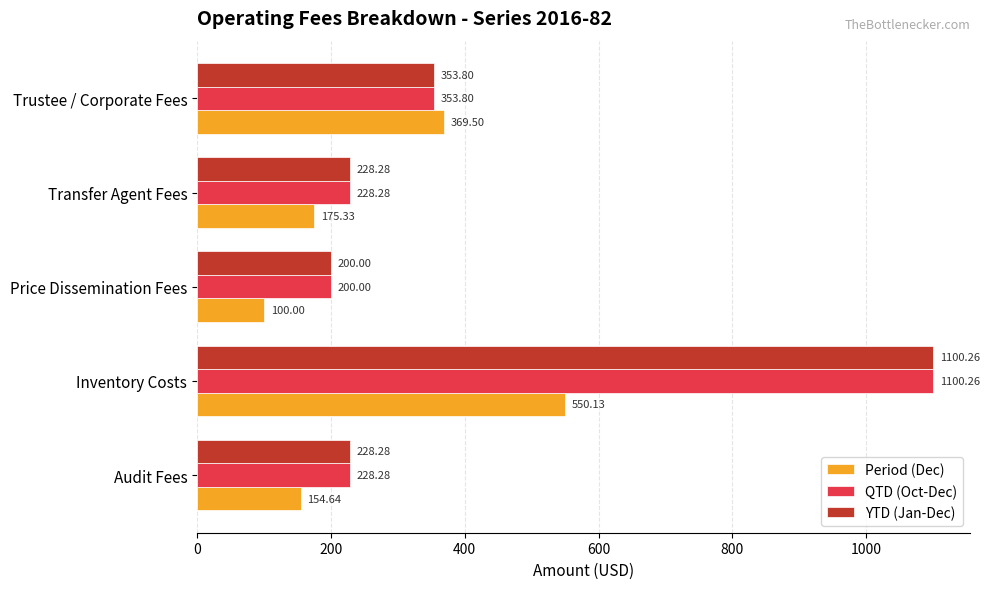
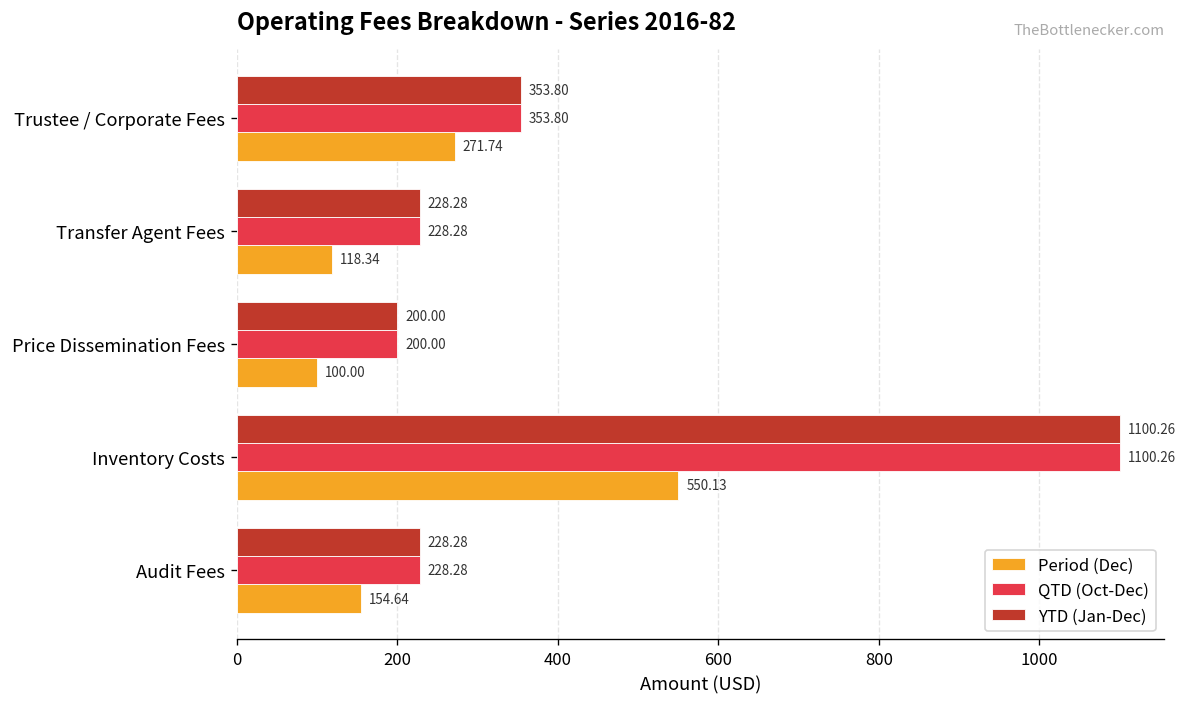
Period (Dec), Trustee / Corporate Fees: 369.50 -> 271.74
Period (Dec), Transfer Agent Fees: 175.33 -> 118.34
